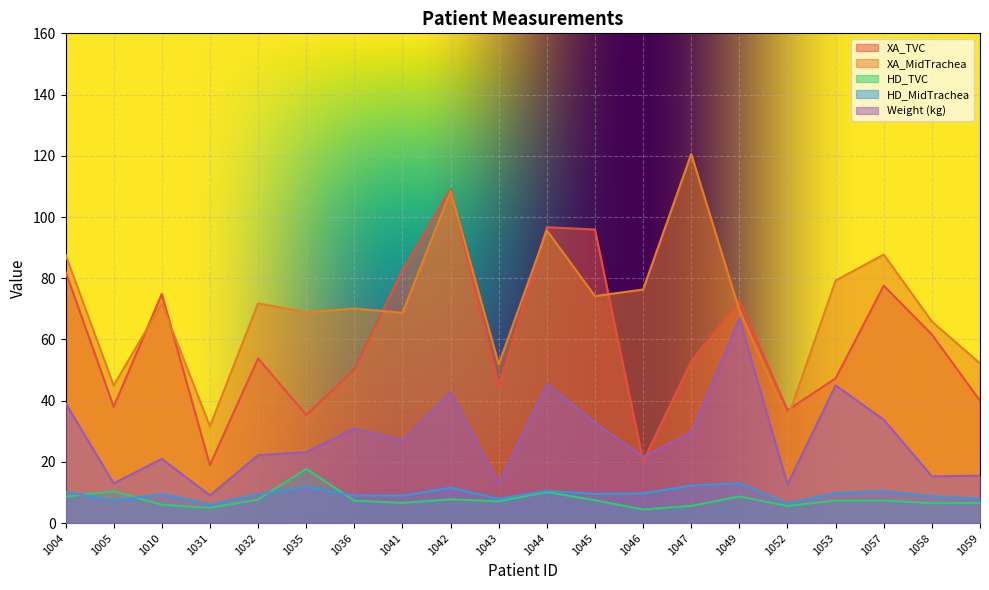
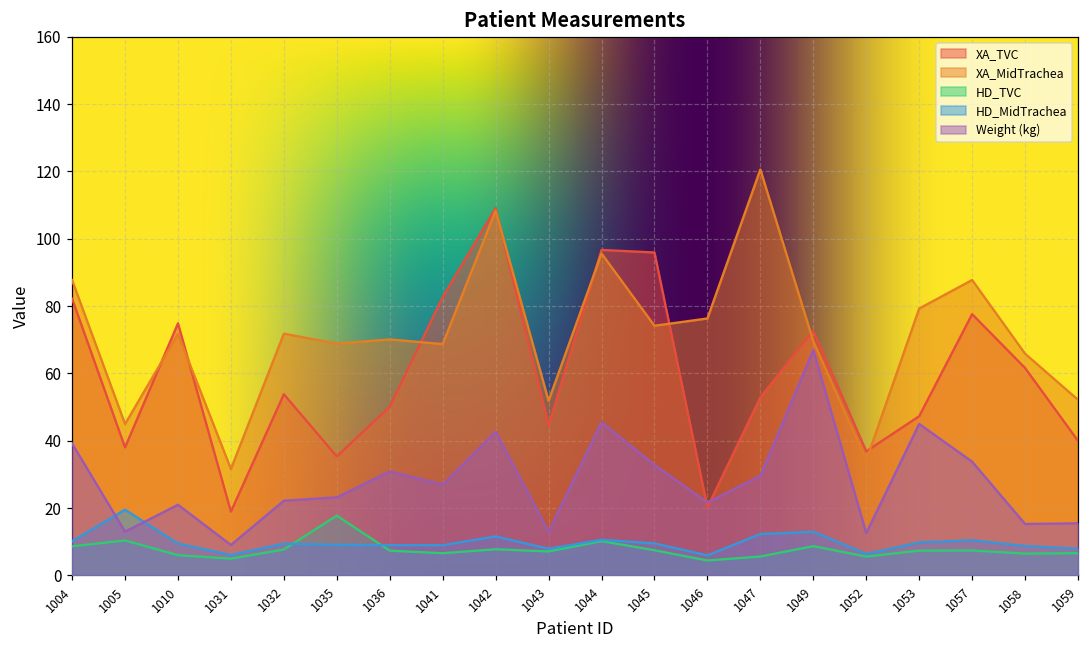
HD_MidTrachea, 1005: 7 -> 20
HD_MidTrachea, 1035: 12 -> 9
HD_MidTrachea, 1046: 10 -> 6
